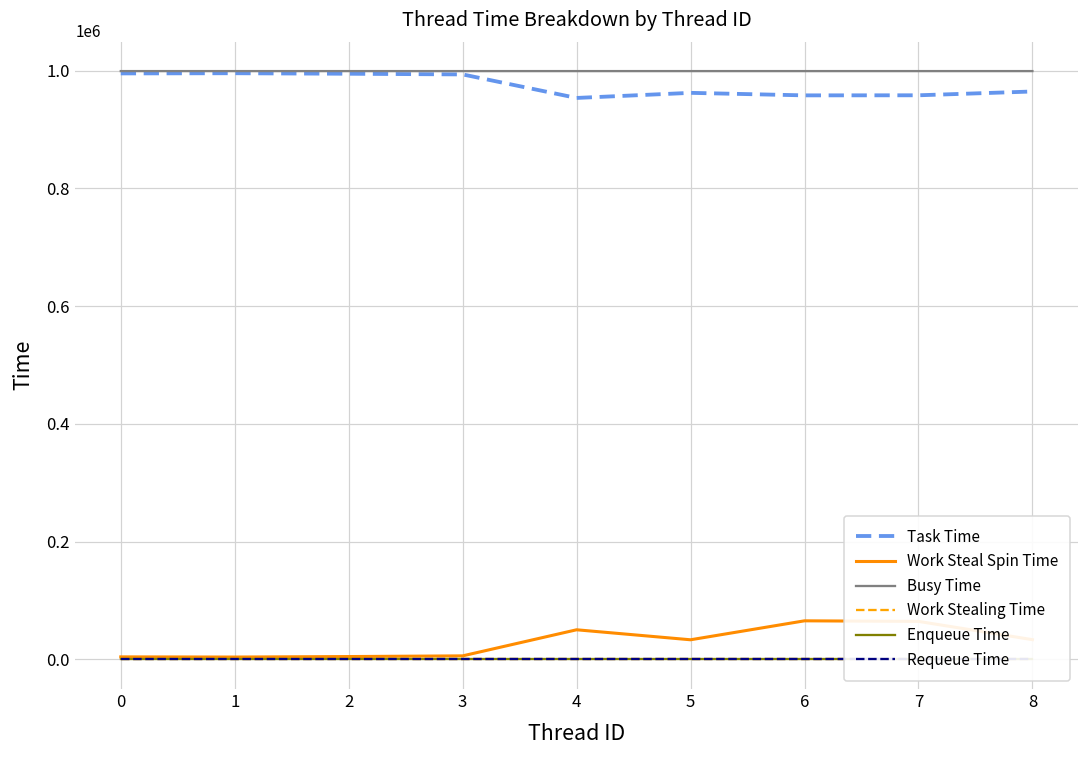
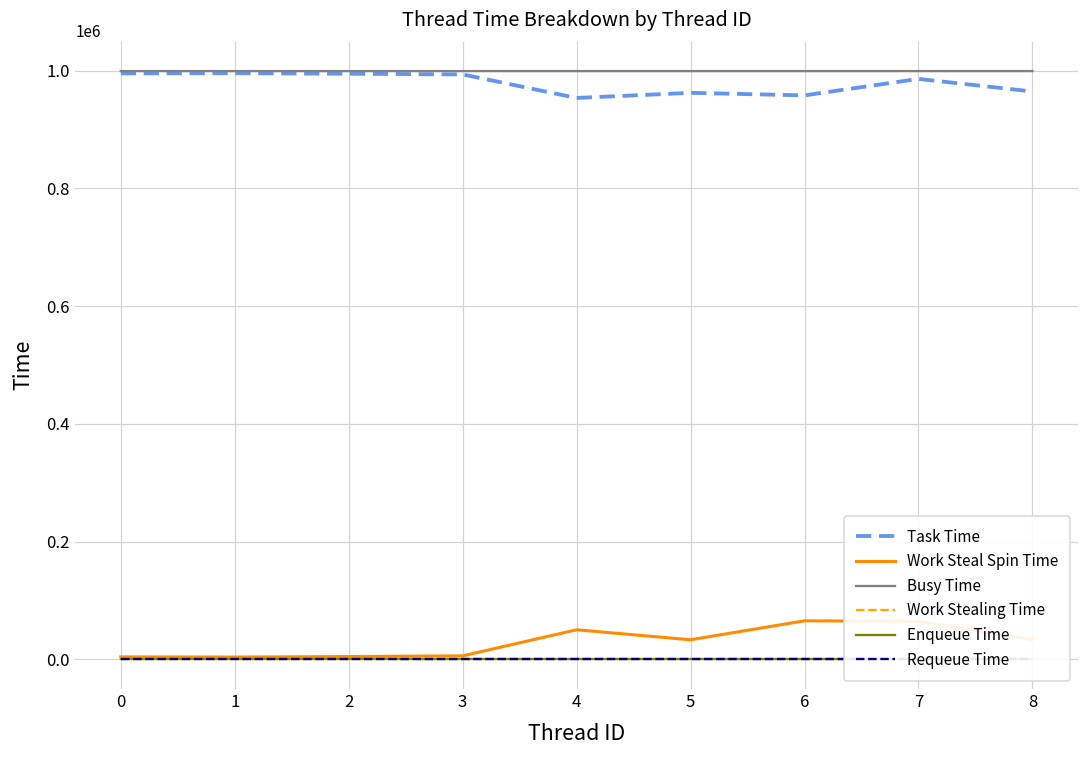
Task Time, 7: 960000 -> 990000
